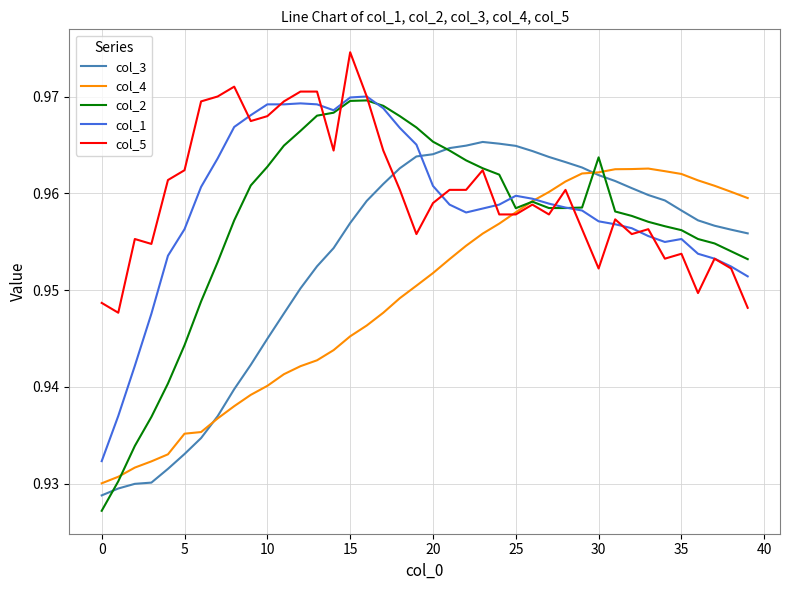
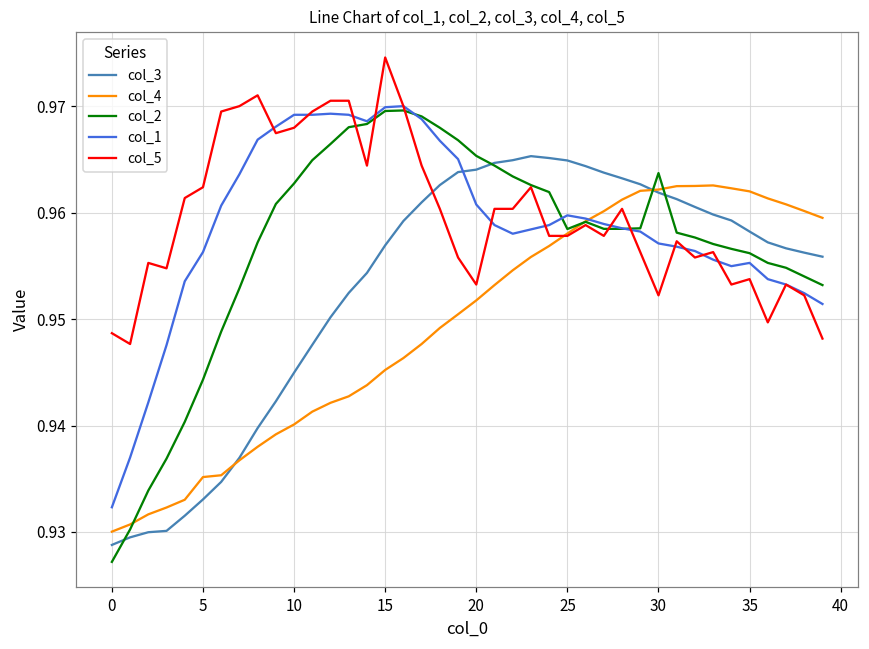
col_5, 20: 0.959 -> 0.953
